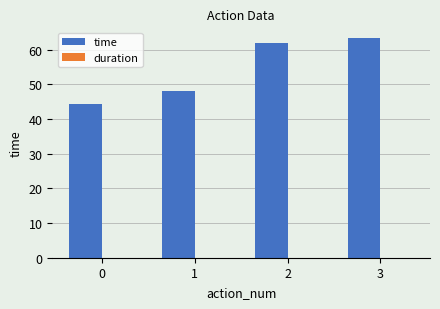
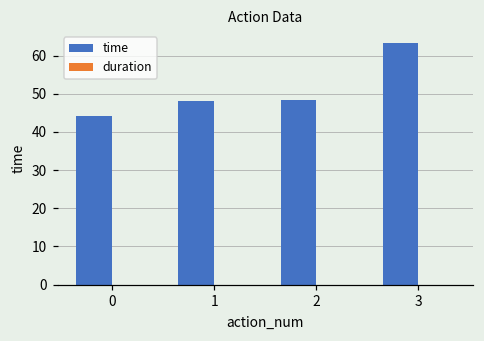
time, 2: 62 -> 48
